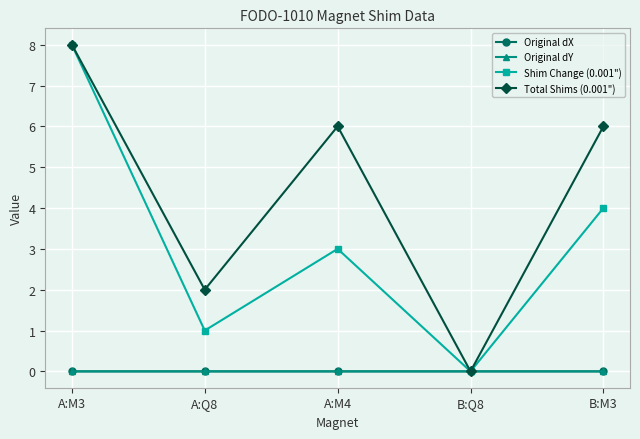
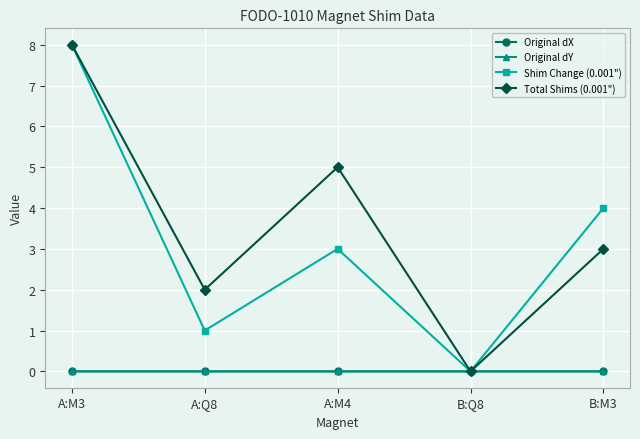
Total Shims (0.001"), A:M4: 6 -> 5
Total Shims (0.001"), B:M3: 6 -> 3
